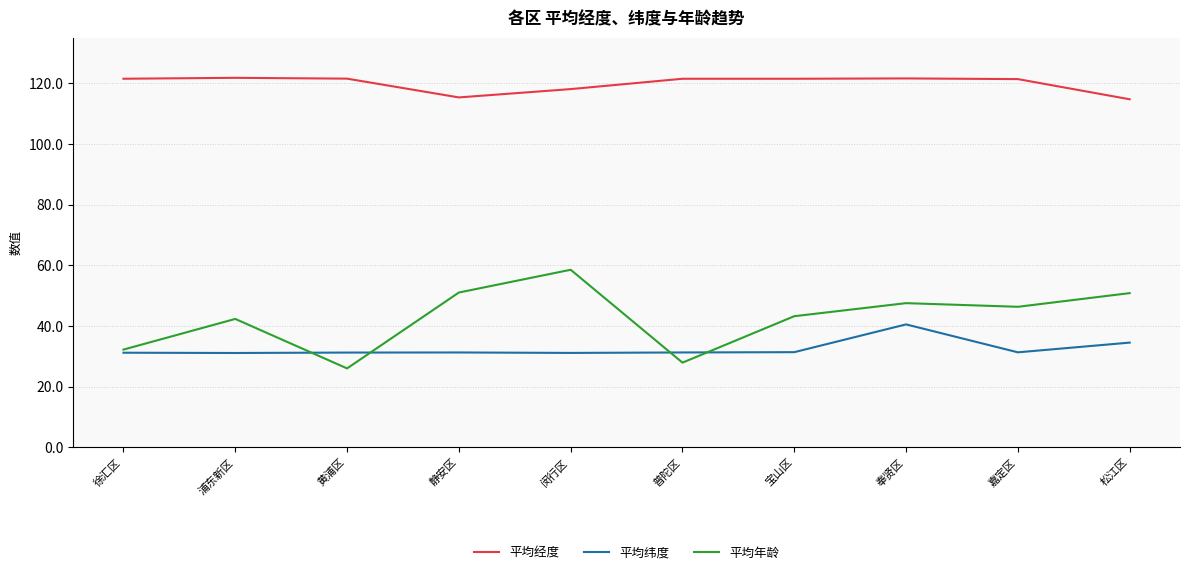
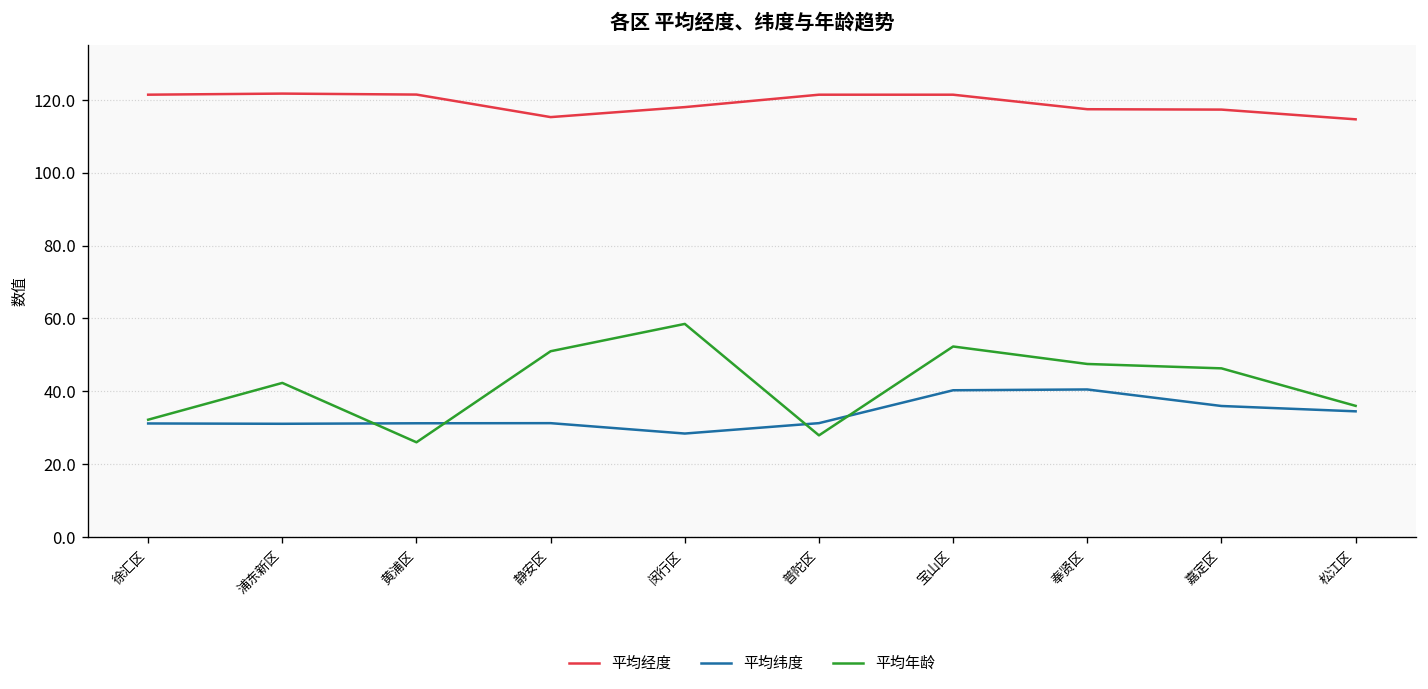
平均纬度, 闵行区: 31 -> 28
平均纬度, 宝山区: 31 -> 40
平均年龄, 宝山区: 43 -> 52
平均经度, 奉贤区: 122 -> 117
平均经度, 嘉定区: 121 -> 117
平均纬度, 嘉定区: 31 -> 36
平均年龄, 松江区: 51 -> 36
